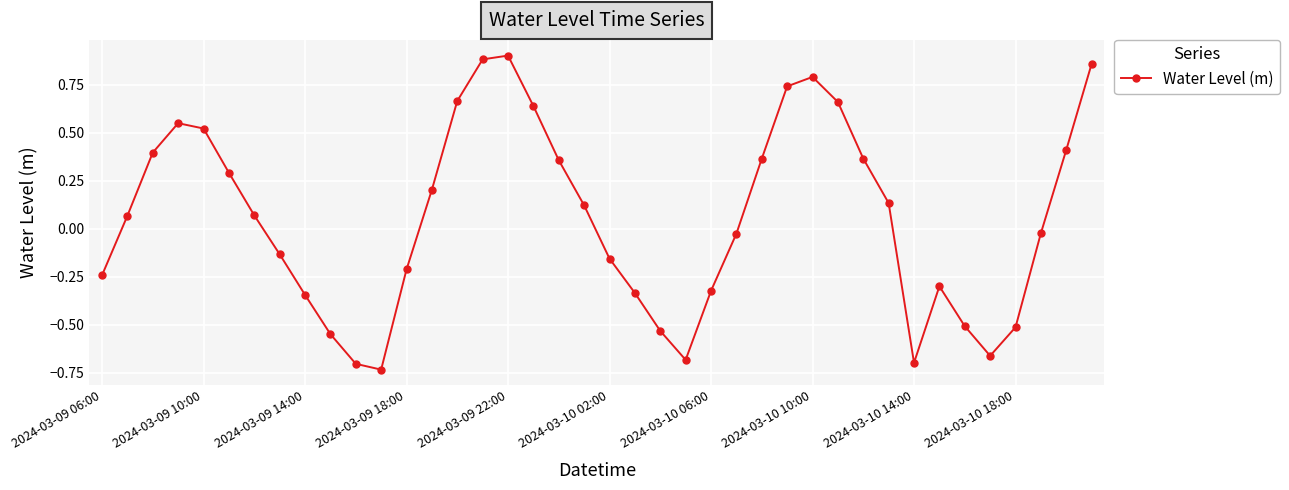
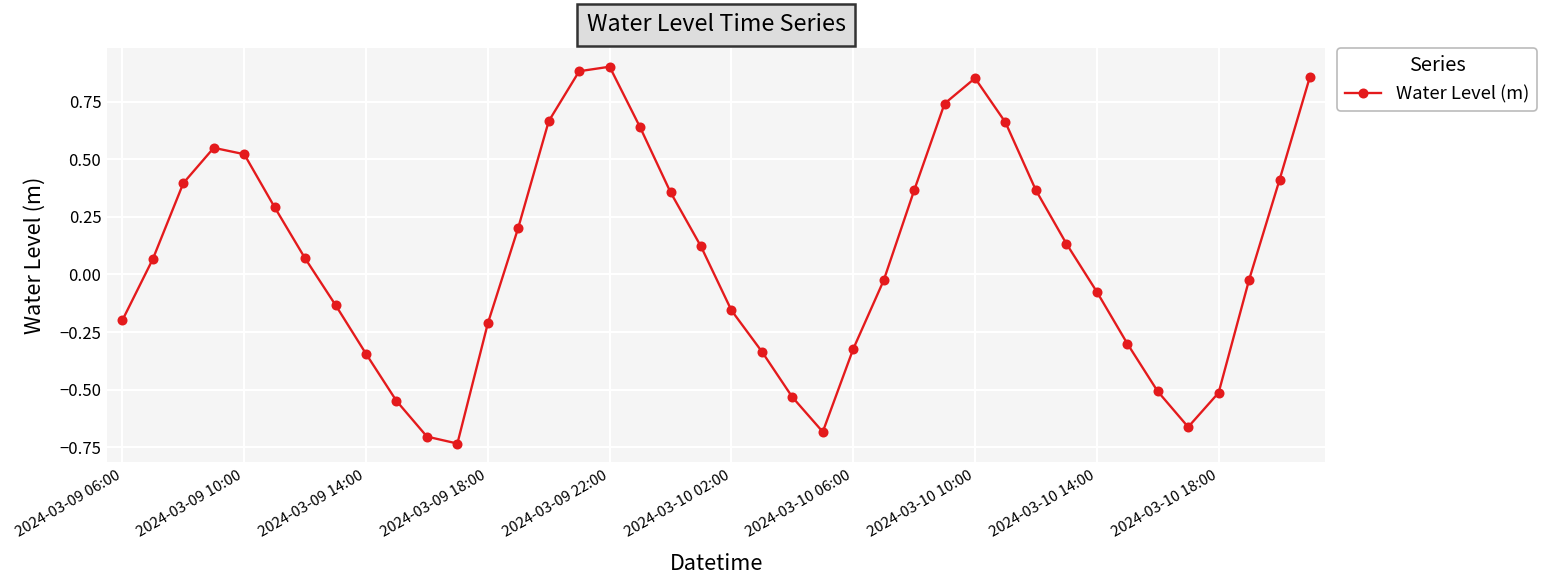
2024-03-09 06:00: -0.24 -> -0.20
2024-03-10 10:00: 0.79 -> 0.85
2024-03-10 14:00: -0.70 -> -0.08
